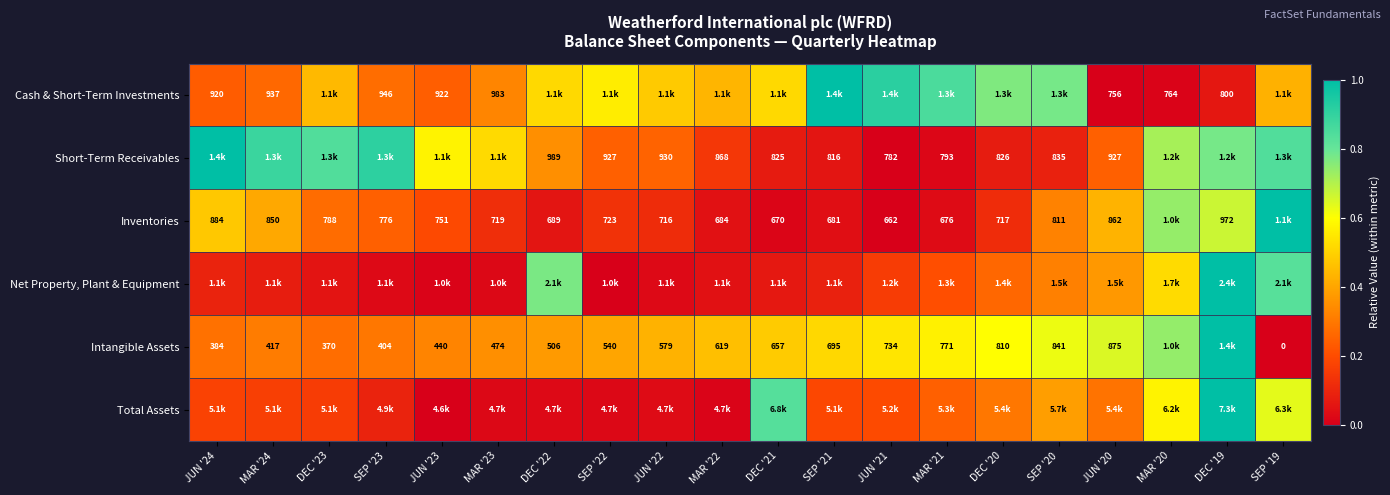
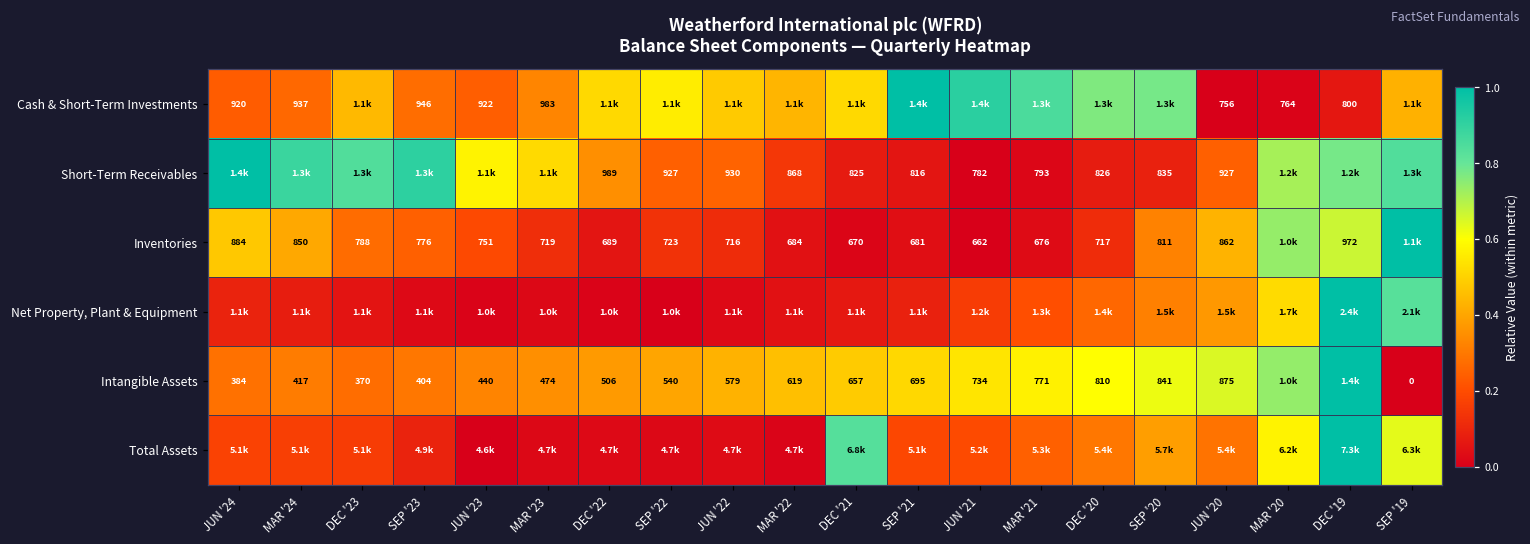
Net Property, Plant & Equipment, DEC '22: 2.1k -> 1.0k
